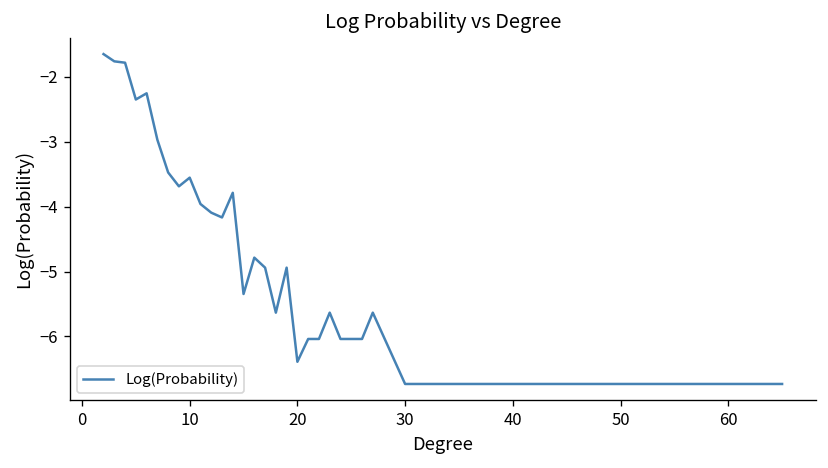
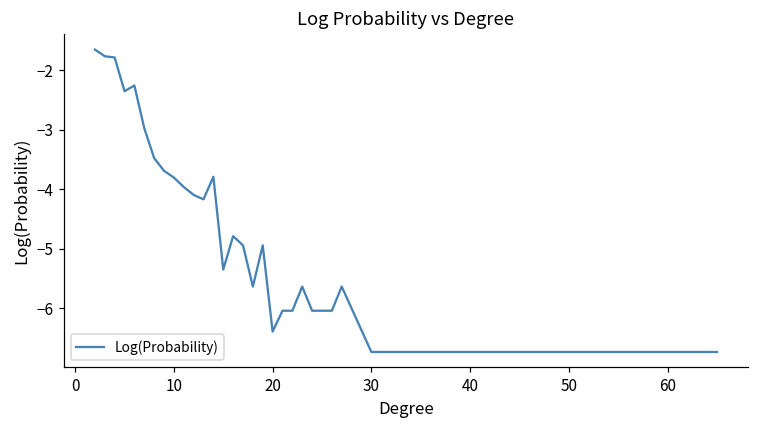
10: -3.6 -> -3.8
